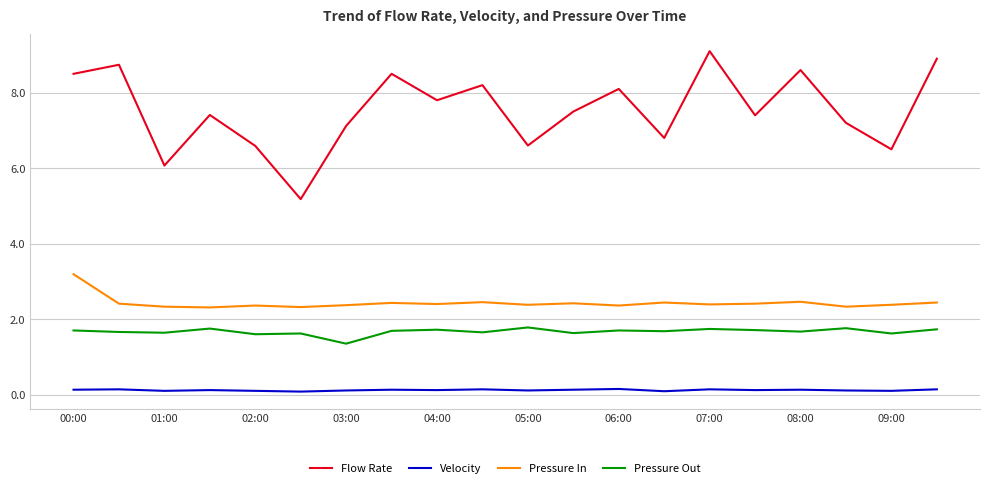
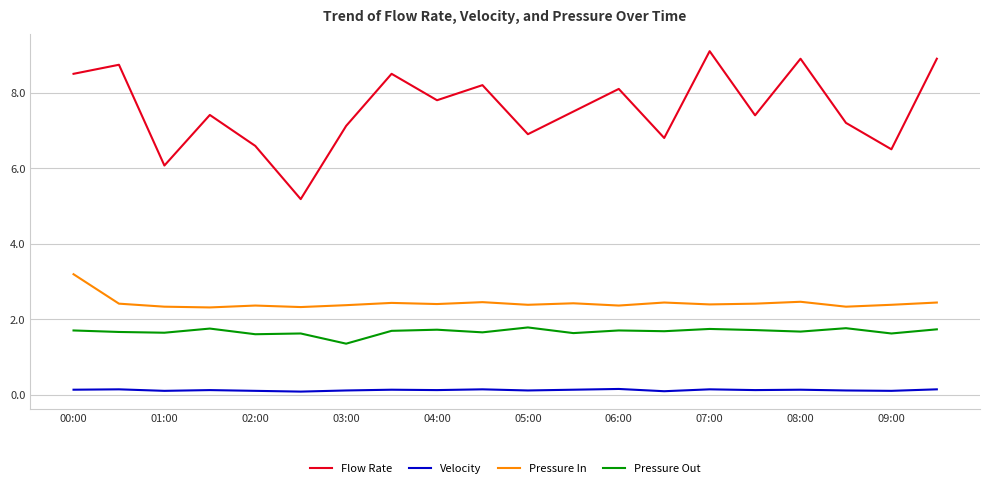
Flow Rate, 05:00: 6.6 -> 6.9
Flow Rate, 08:00: 8.6 -> 8.9
